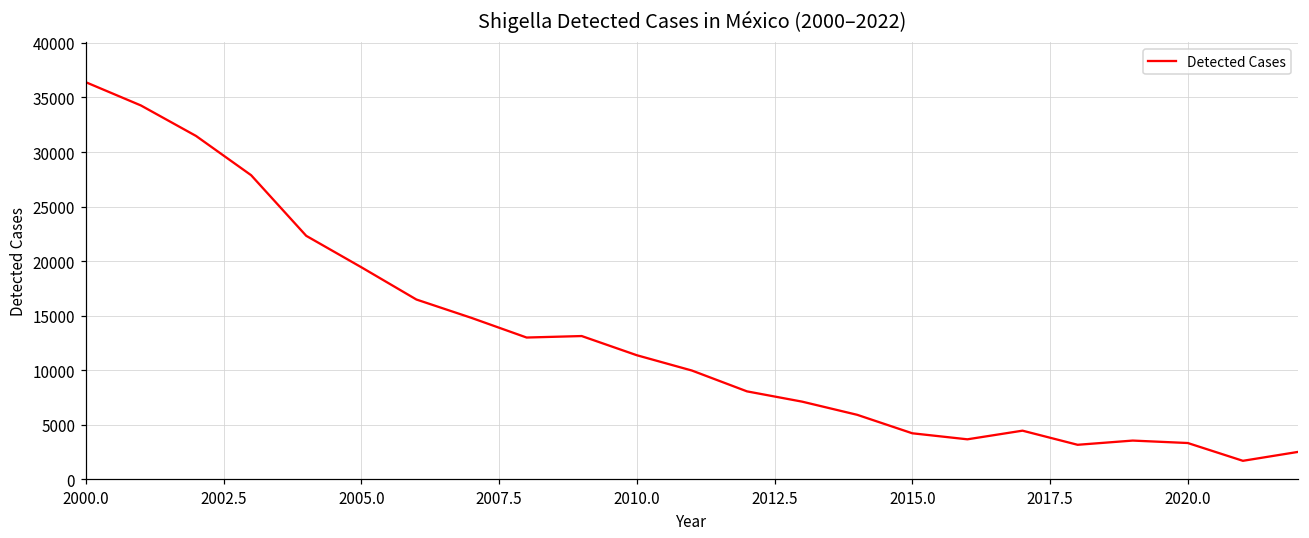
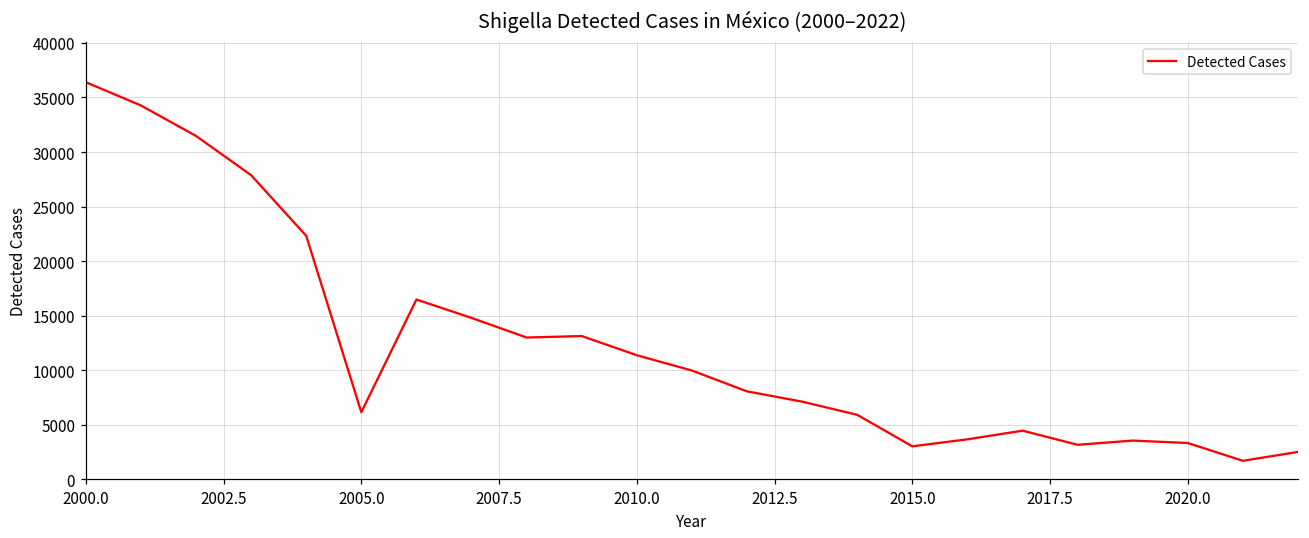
2005.0: 19000 -> 6000
2015.0: 4000 -> 3000
